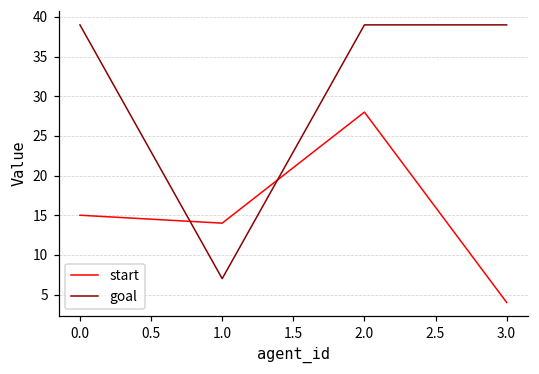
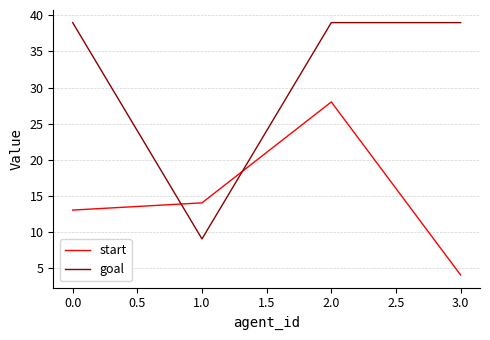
start, 0.0: 15 -> 13
goal, 1.0: 7 -> 9
